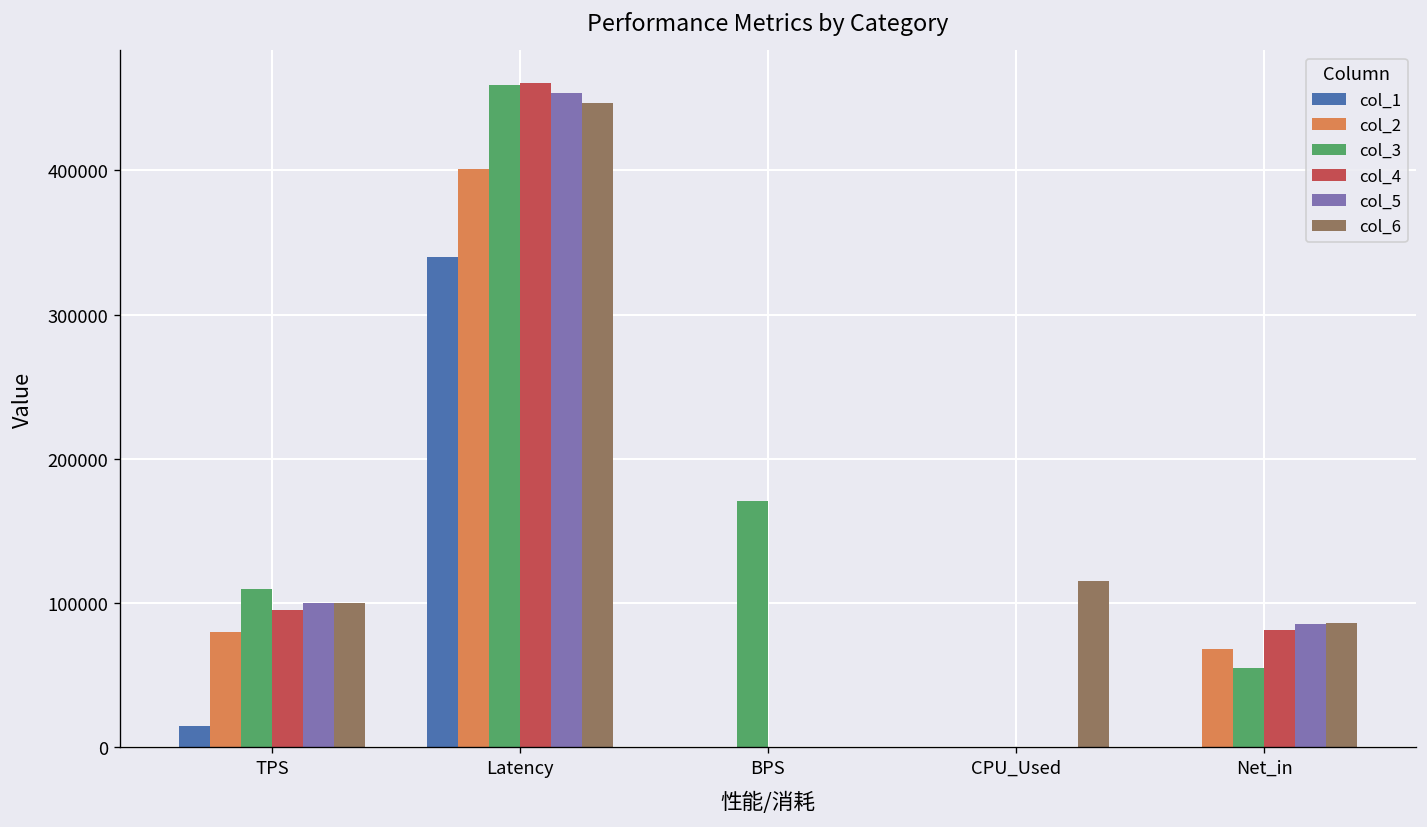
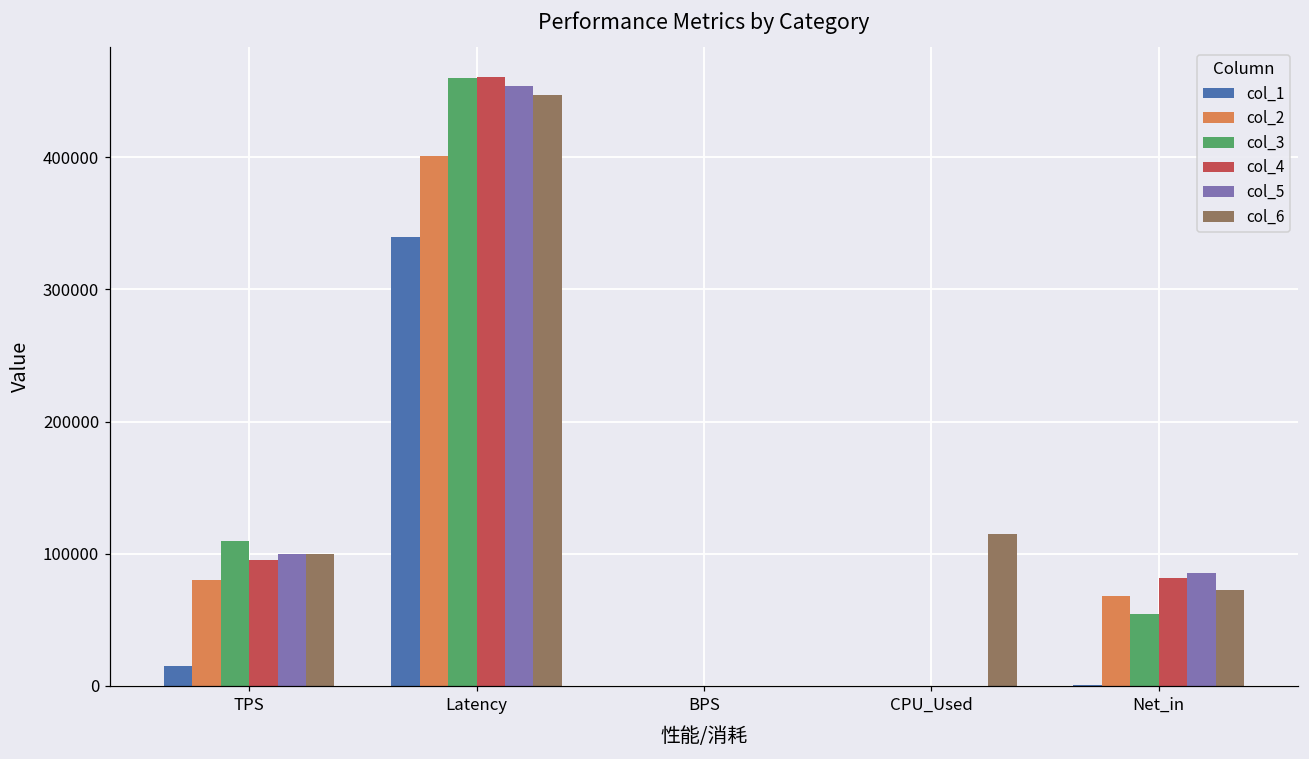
col_3, BPS: 171000 -> 0
col_6, Net_in: 86000 -> 73000
